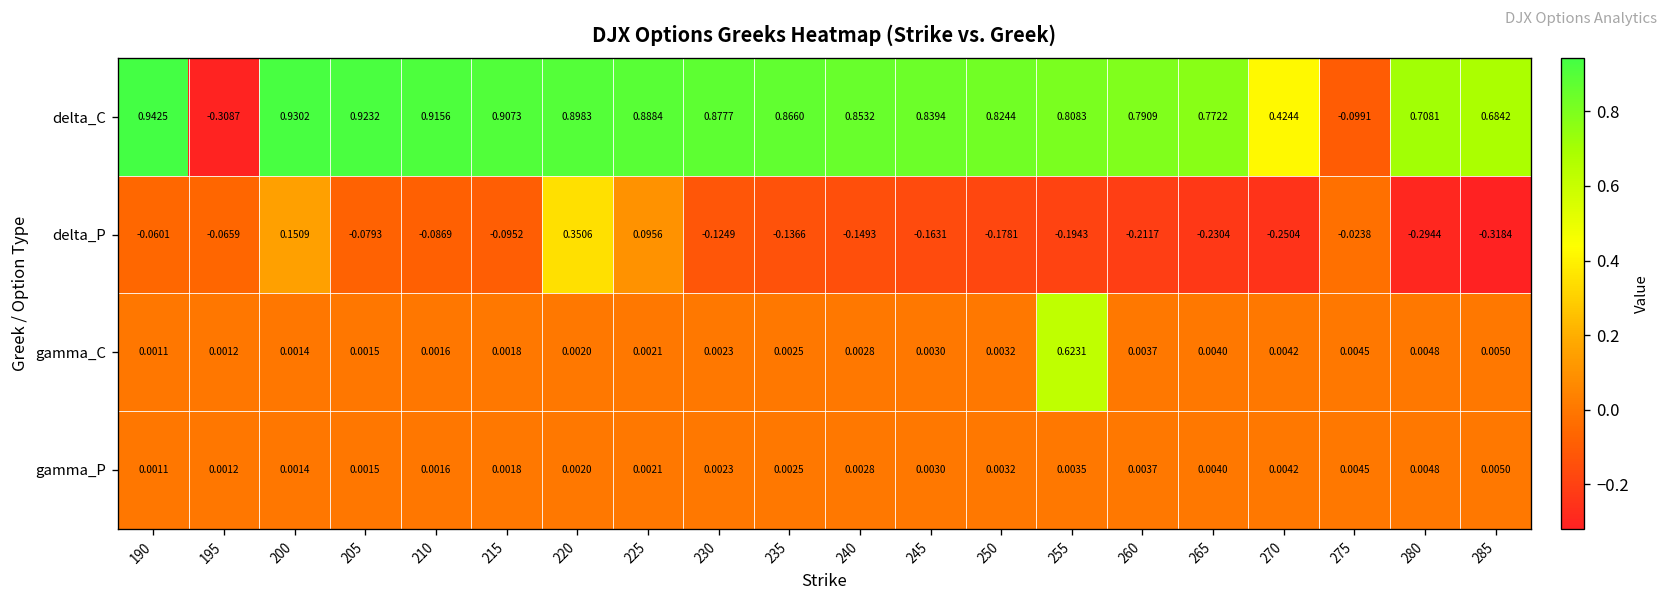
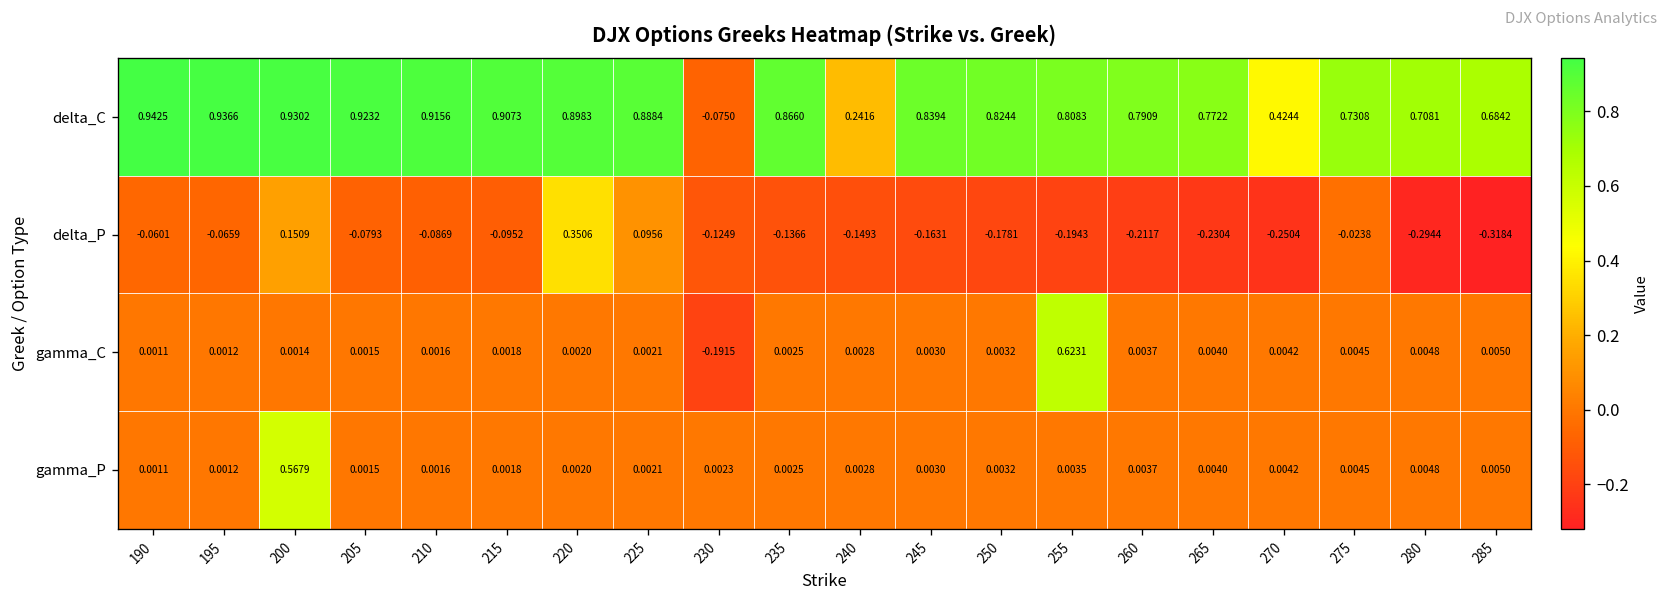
delta_C, 195: -0.3087 -> 0.9366
delta_C, 230: 0.8777 -> -0.0750
delta_C, 240: 0.8532 -> 0.2416
delta_C, 275: -0.0991 -> 0.7308
gamma_C, 230: 0.0023 -> -0.1915
gamma_P, 200: 0.0014 -> 0.5679
